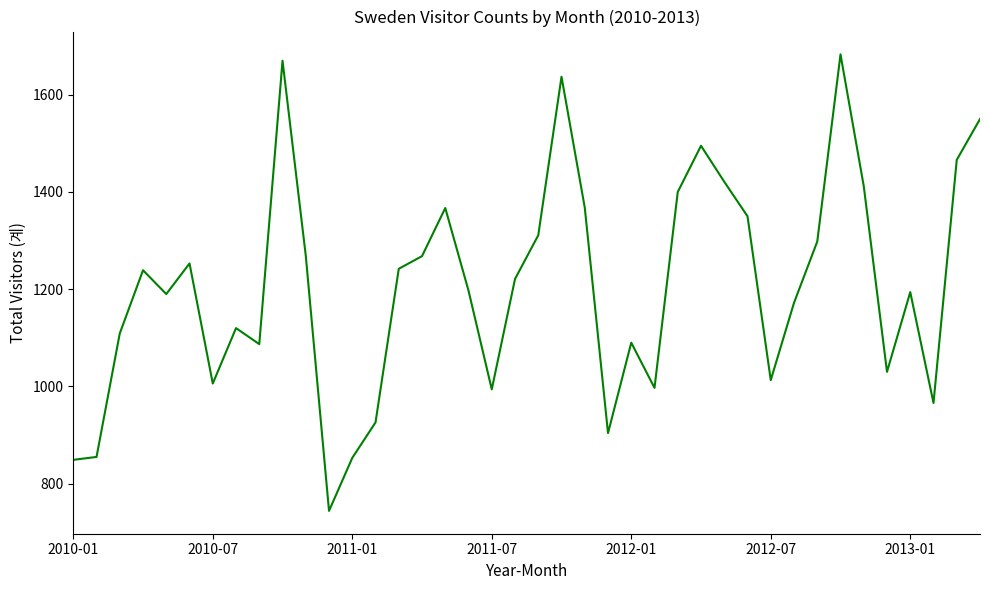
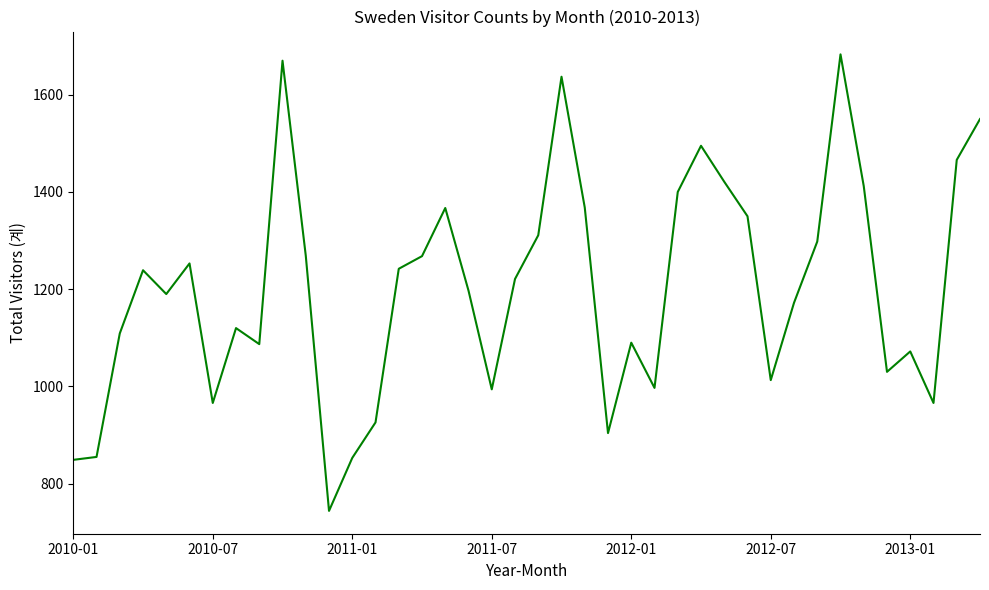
2010-07: 1010 -> 970
2013-01: 1190 -> 1070
